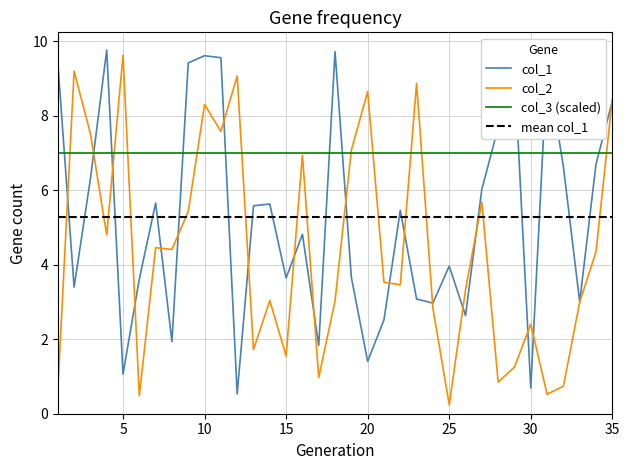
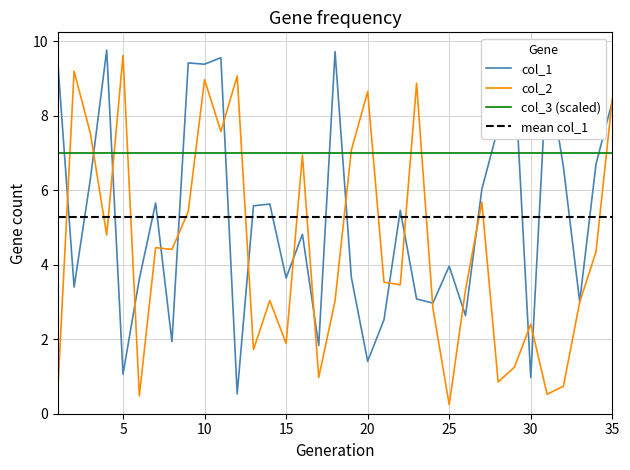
col_1, 10: 9.6 -> 9.4
col_2, 10: 8.3 -> 9.0
col_2, 15: 1.5 -> 1.9
col_1, 30: 0.7 -> 1.0
